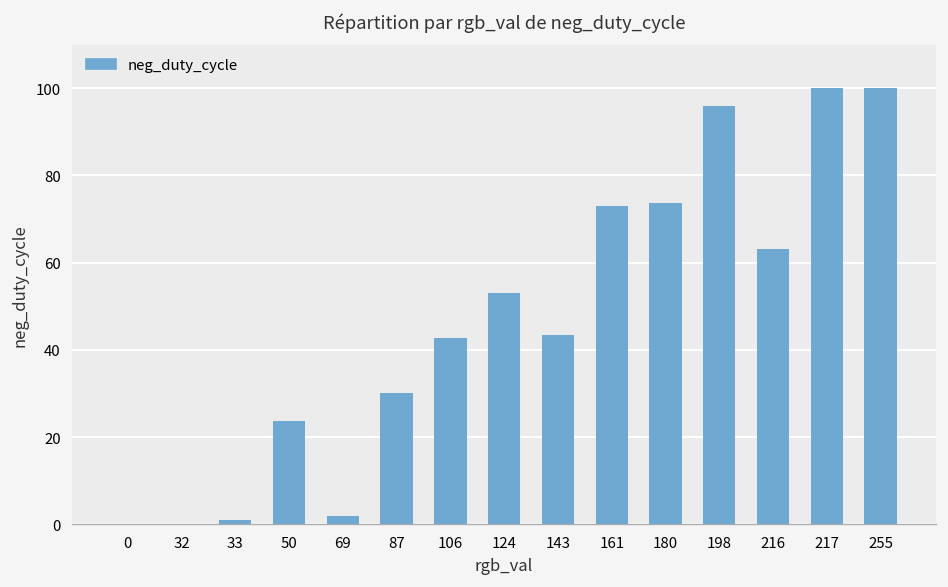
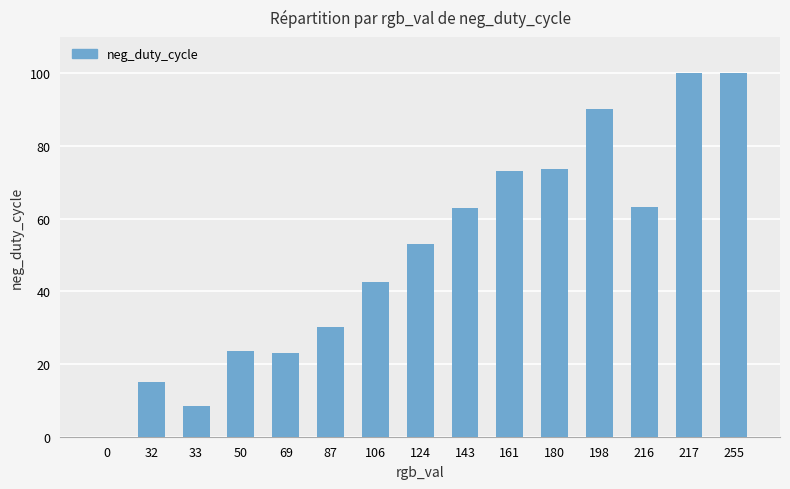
32: 0 -> 15
33: 1 -> 8
69: 2 -> 23
143: 44 -> 63
198: 96 -> 90
